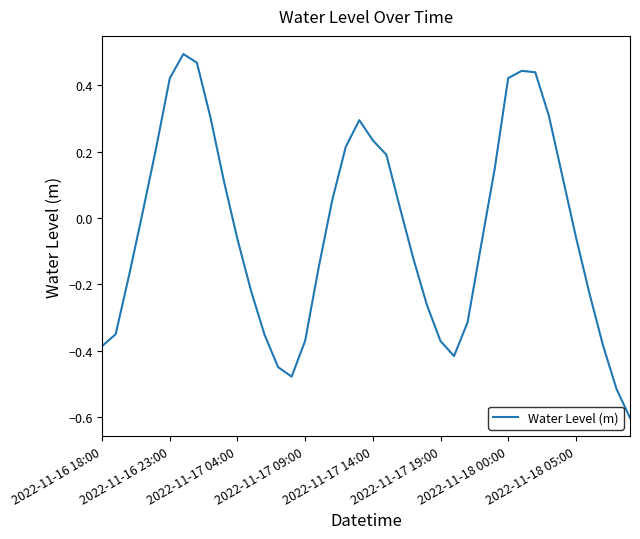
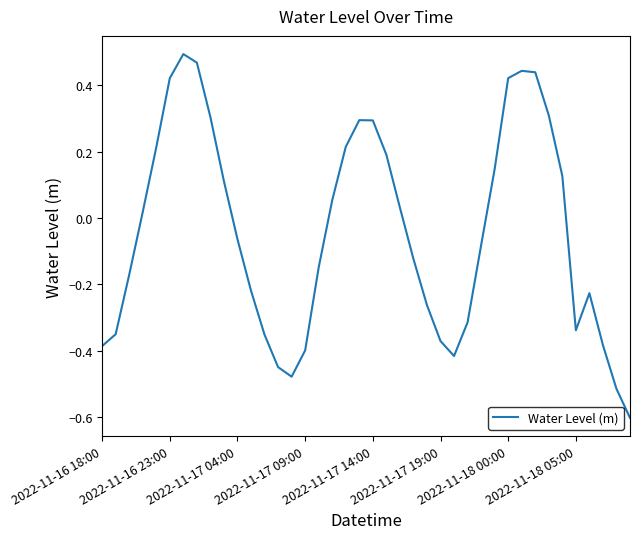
2022-11-17 09:00: -0.37 -> -0.40
2022-11-17 14:00: 0.23 -> 0.29
2022-11-18 05:00: -0.06 -> -0.34
